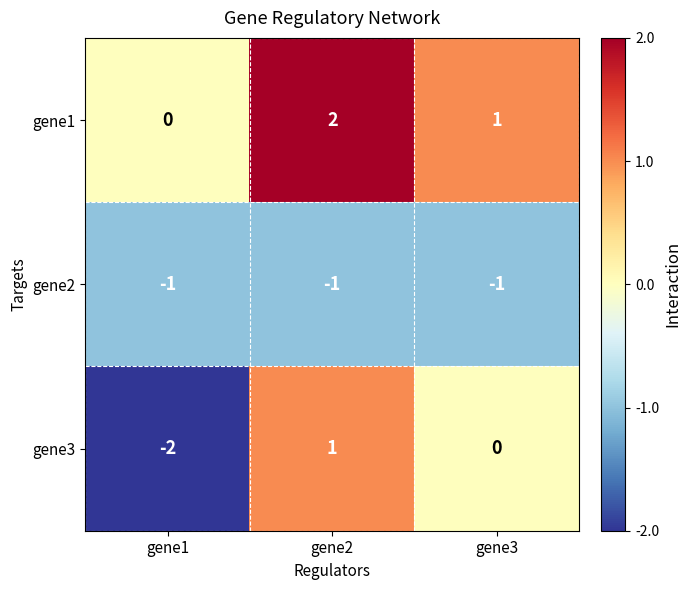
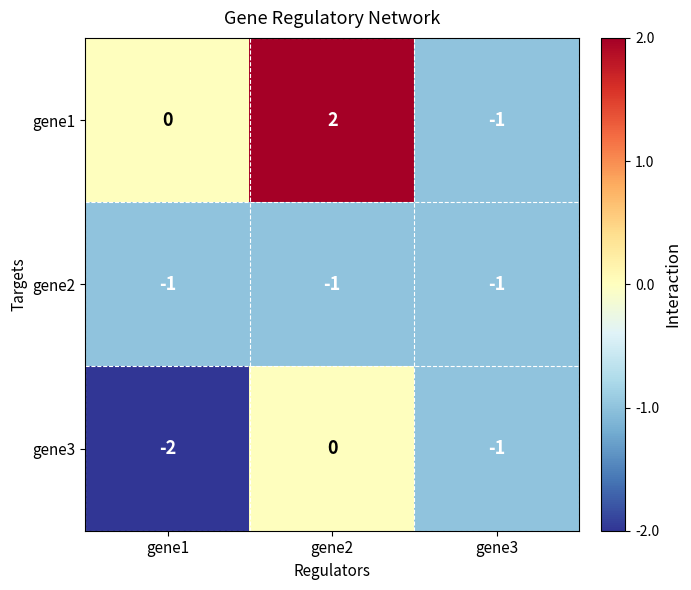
gene1, gene3: 1 -> -1
gene3, gene2: 1 -> 0
gene3, gene3: 0 -> -1
